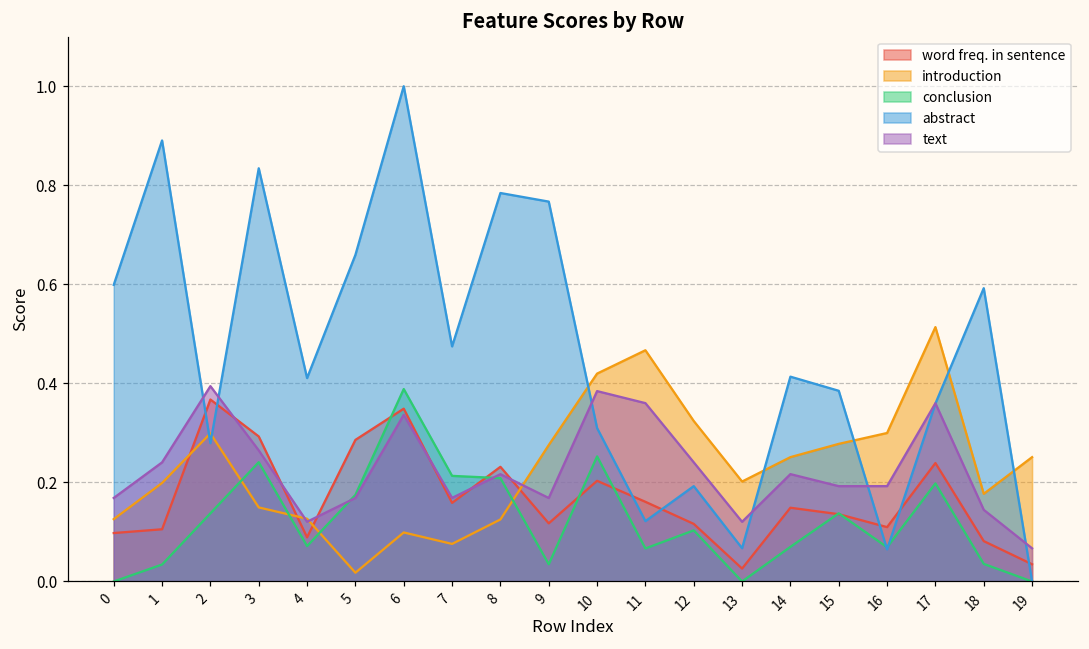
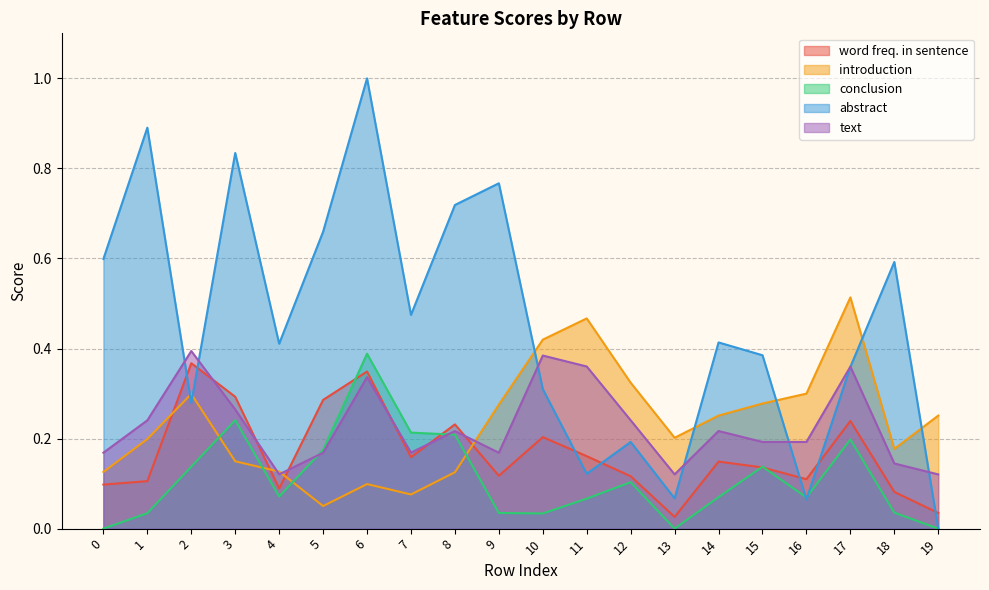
introduction, 5: 0.02 -> 0.05
abstract, 8: 0.78 -> 0.72
conclusion, 10: 0.25 -> 0.03
text, 19: 0.07 -> 0.12
